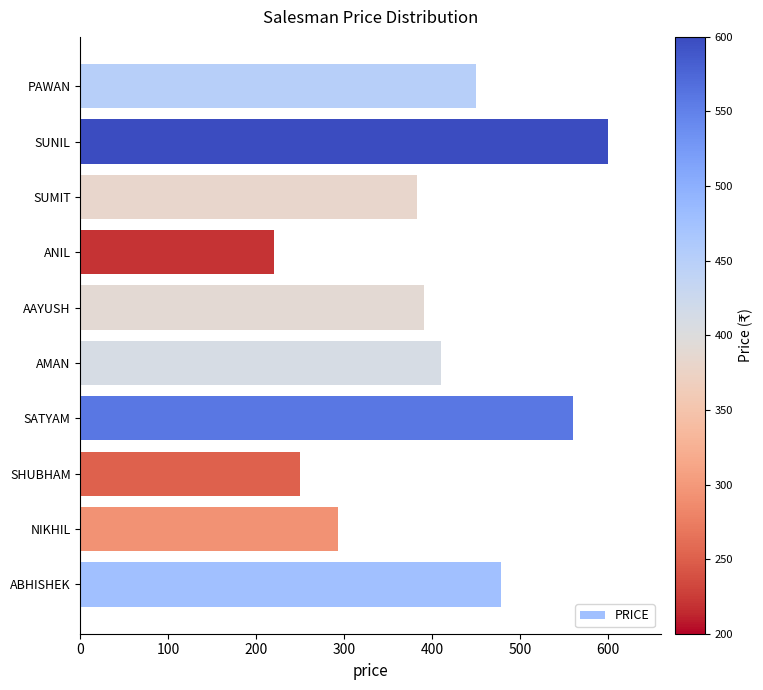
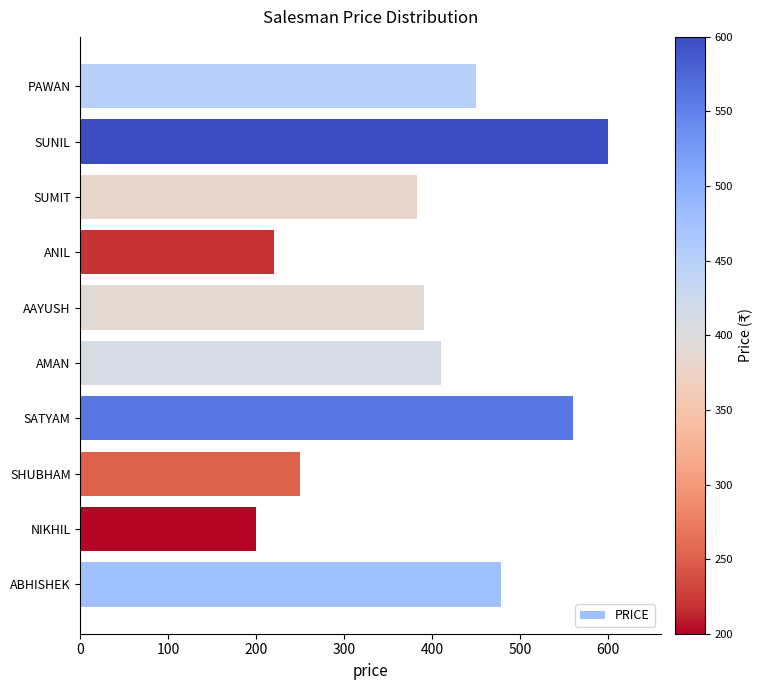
NIKHIL: 290 -> 200
